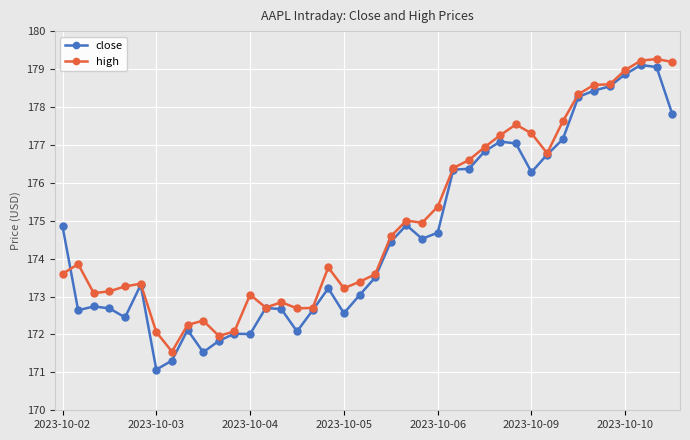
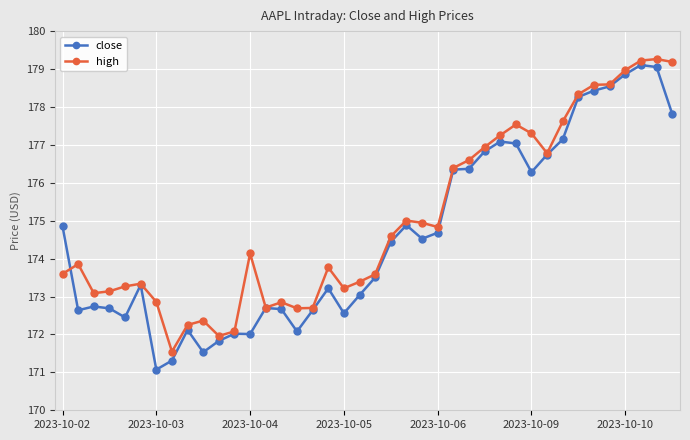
high, 2023-10-03: 172.1 -> 172.9
high, 2023-10-04: 173.0 -> 174.1
high, 2023-10-06: 175.4 -> 174.8
